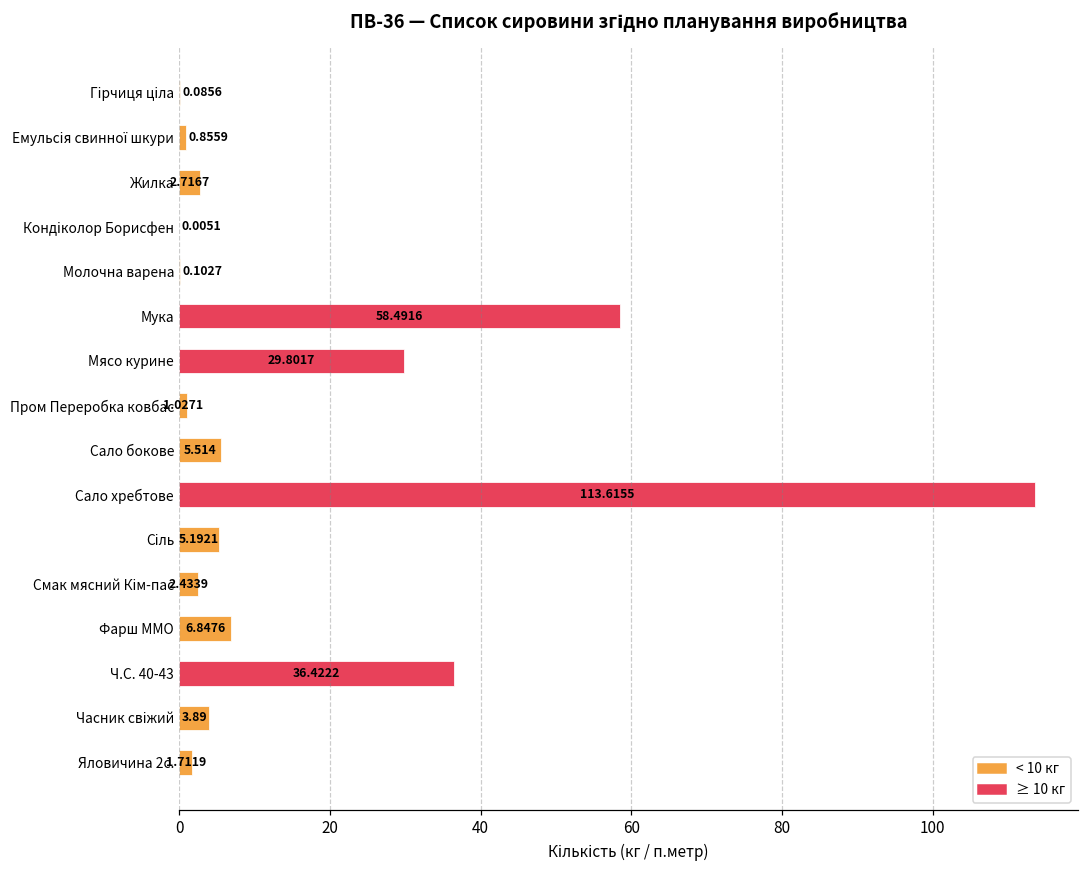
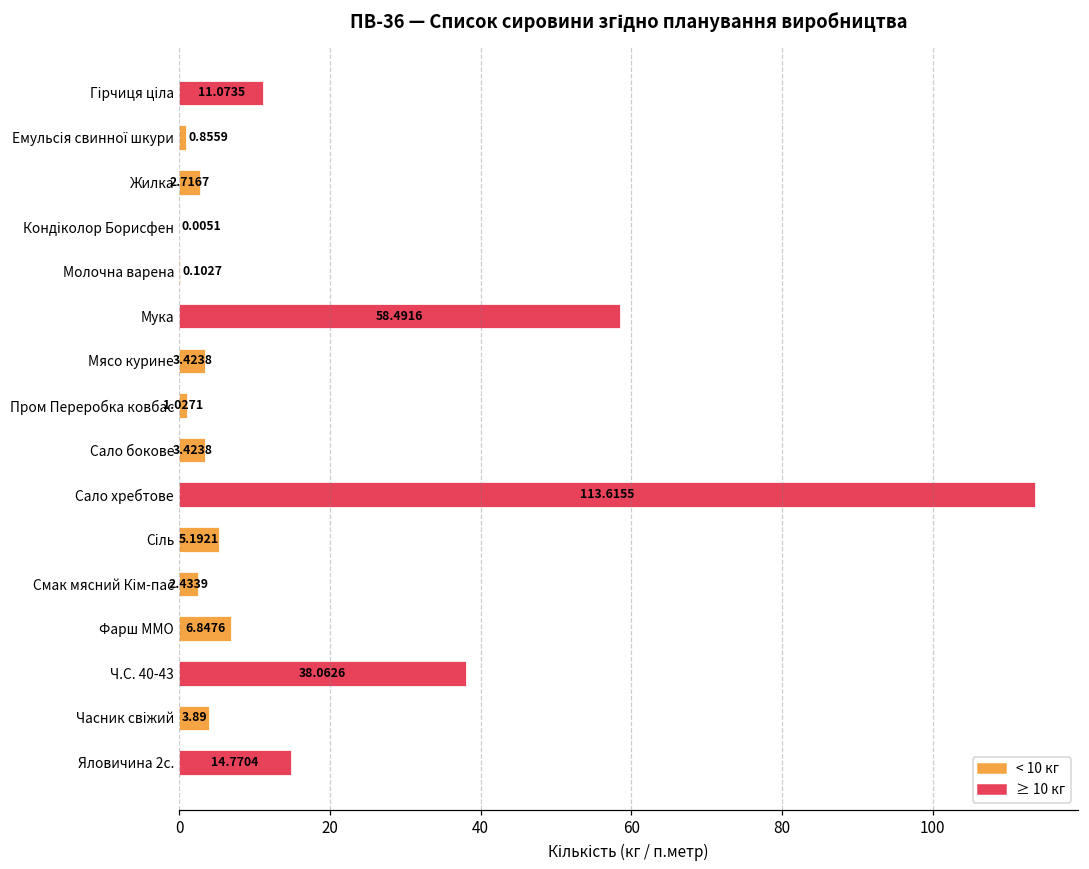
Гірчиця ціла: 0.0856 -> 11.0735
Мясо курине: 29.8017 -> 3.4238
Сало бокове: 5.514 -> 3.4238
Ч.С. 40-43: 36.4222 -> 38.0626
Яловичина 2с.: 1.7119 -> 14.7704
